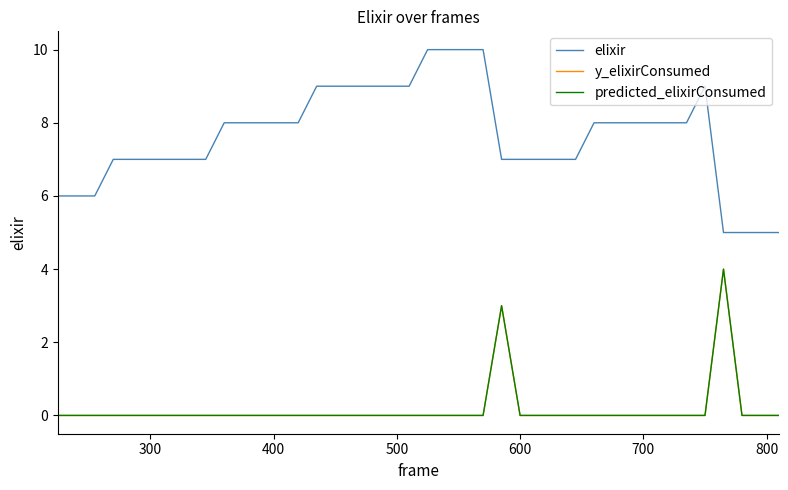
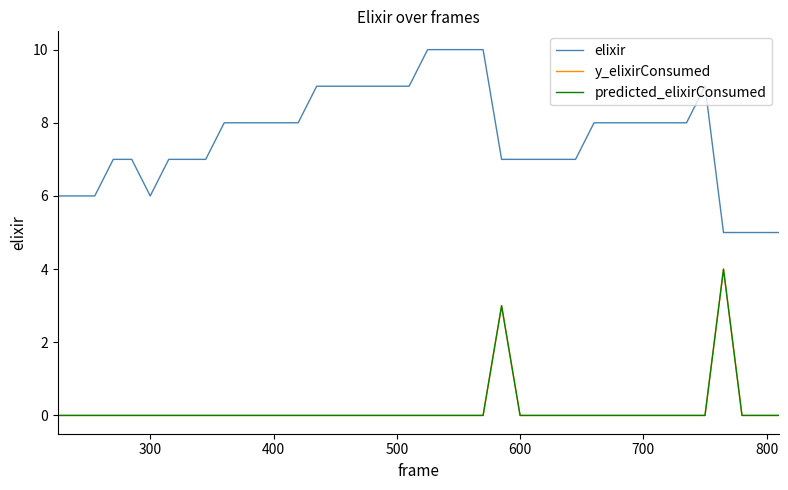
elixir, 300: 7 -> 6
